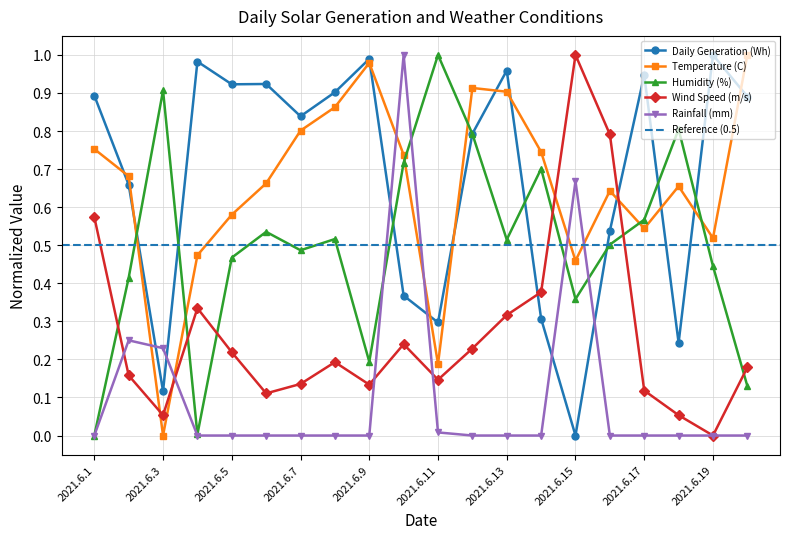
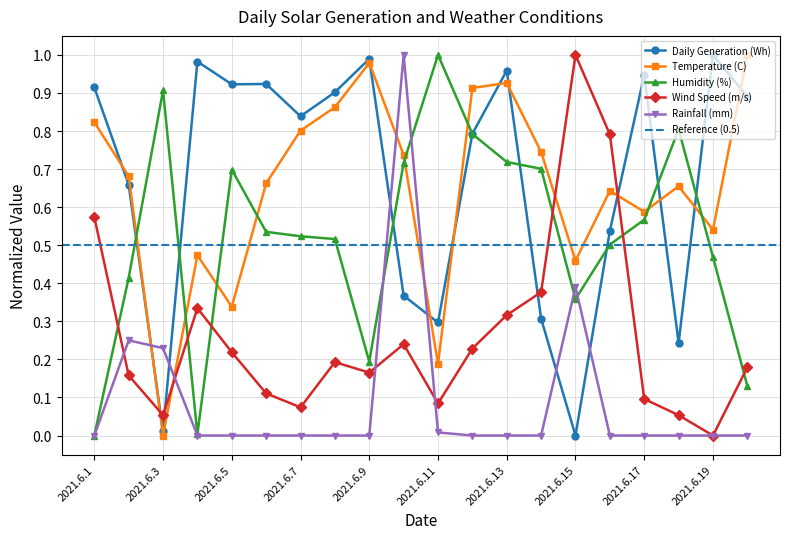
Daily Generation (Wh), 2021.6.1: 0.89 -> 0.91
Temperature (C), 2021.6.1: 0.75 -> 0.82
Daily Generation (Wh), 2021.6.3: 0.12 -> 0.01
Temperature (C), 2021.6.5: 0.58 -> 0.34
Humidity (%), 2021.6.5: 0.47 -> 0.70
Humidity (%), 2021.6.7: 0.49 -> 0.52
Wind Speed (m/s), 2021.6.7: 0.14 -> 0.07
Wind Speed (m/s), 2021.6.9: 0.13 -> 0.17
Wind Speed (m/s), 2021.6.11: 0.15 -> 0.08
Temperature (C), 2021.6.13: 0.90 -> 0.93
Humidity (%), 2021.6.13: 0.51 -> 0.72
Rainfall (mm), 2021.6.15: 0.67 -> 0.39
Temperature (C), 2021.6.17: 0.54 -> 0.59
Wind Speed (m/s), 2021.6.17: 0.12 -> 0.10
Temperature (C), 2021.6.19: 0.52 -> 0.54
Humidity (%), 2021.6.19: 0.44 -> 0.47
